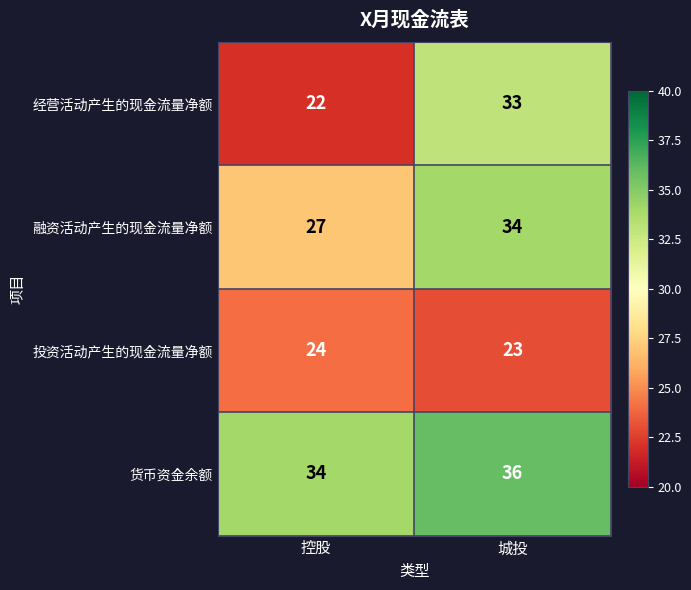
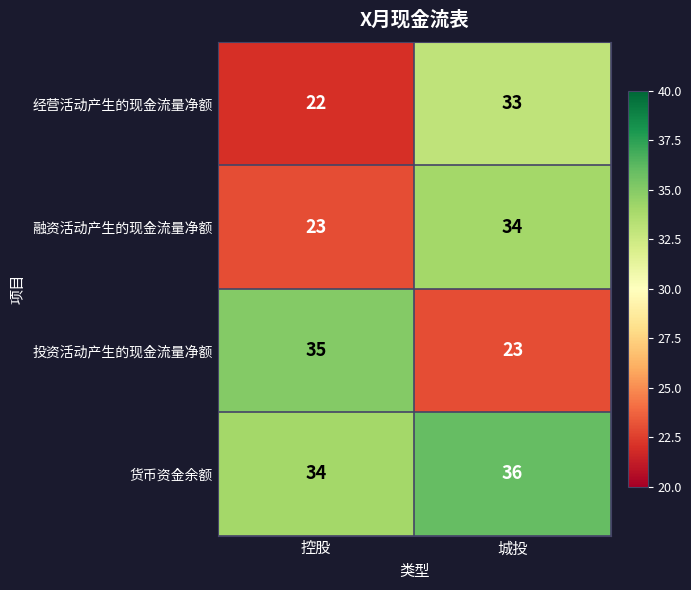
融资活动产生的现金流量净额, 控股: 27 -> 23
投资活动产生的现金流量净额, 控股: 24 -> 35
